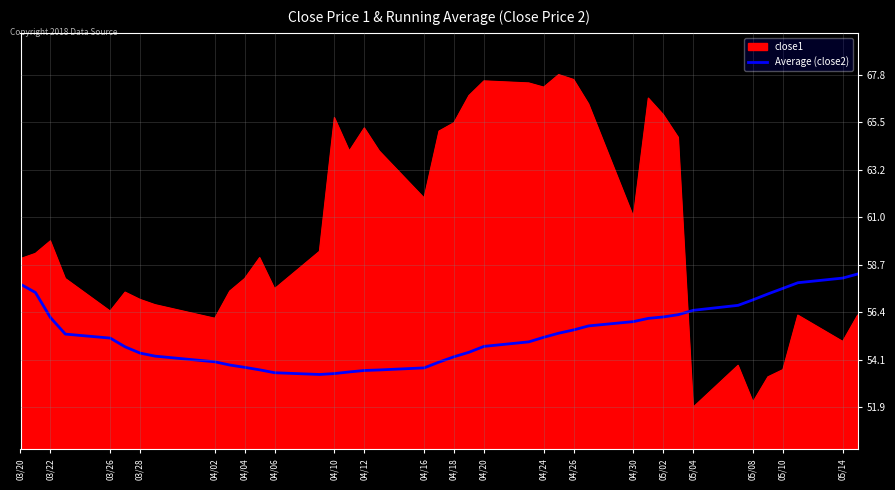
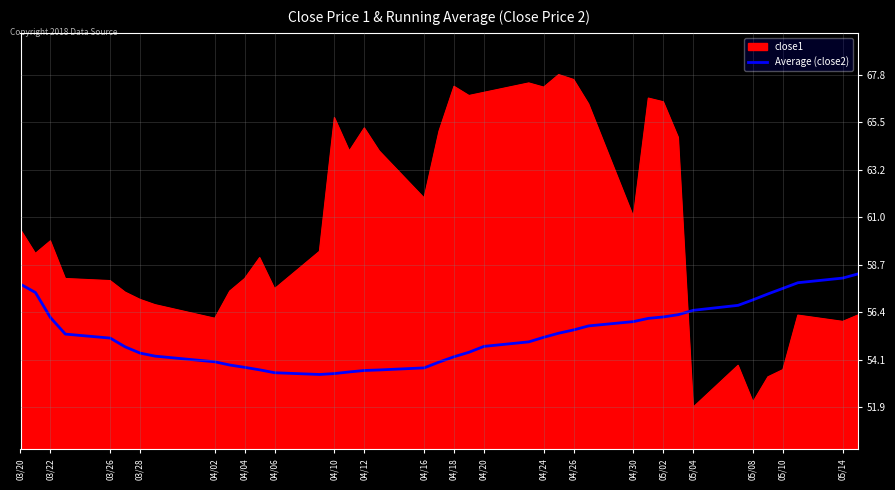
close1, 03/20: 59.0 -> 60.4
close1, 03/26: 56.5 -> 57.9
close1, 04/18: 65.5 -> 67.2
close1, 04/20: 67.5 -> 66.9
close1, 05/02: 65.9 -> 66.5
close1, 05/14: 55.0 -> 56.0
